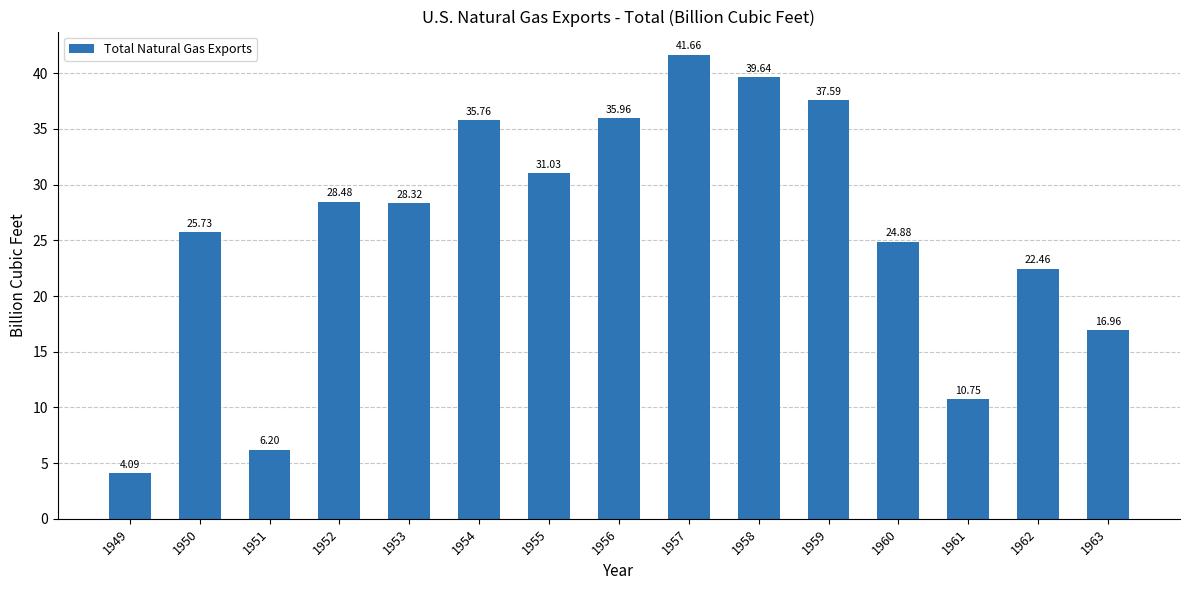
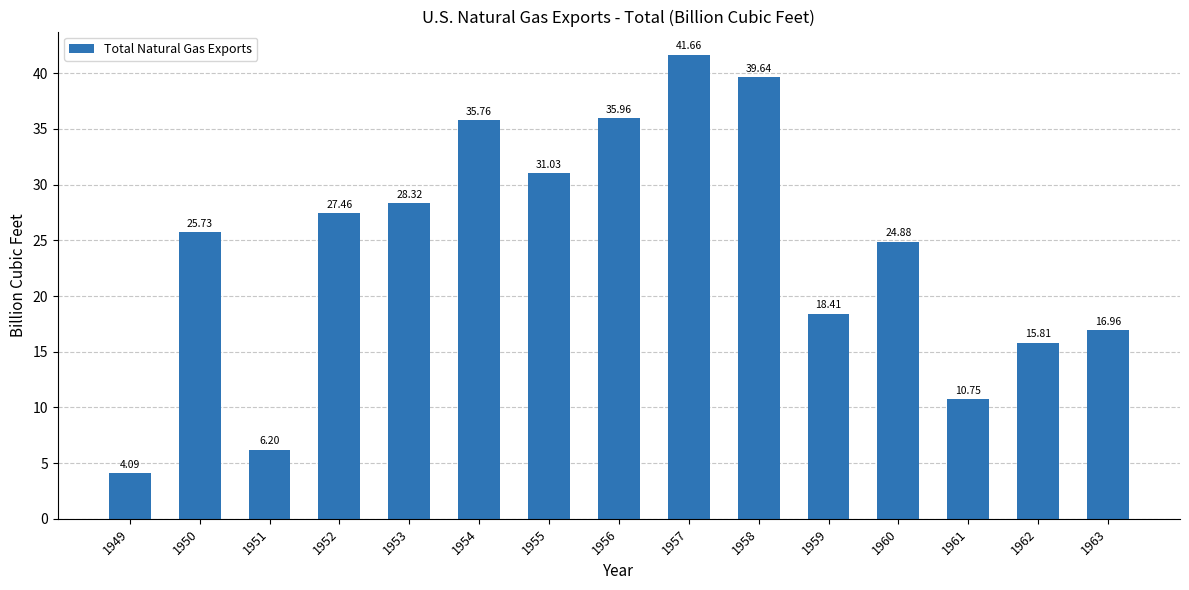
1952: 28.48 -> 27.46
1959: 37.59 -> 18.41
1962: 22.46 -> 15.81
